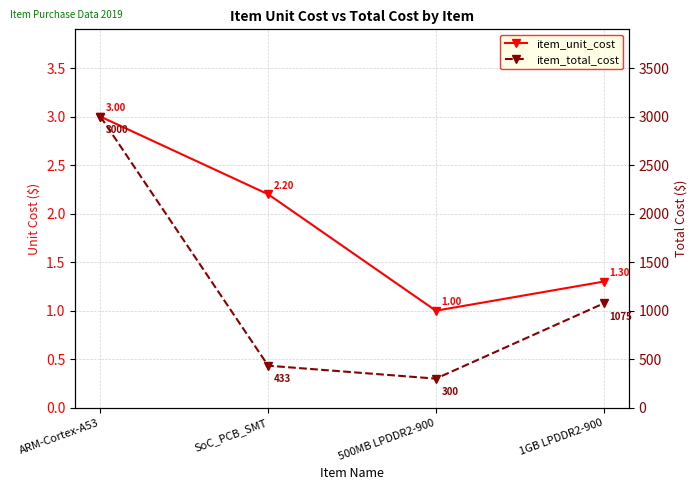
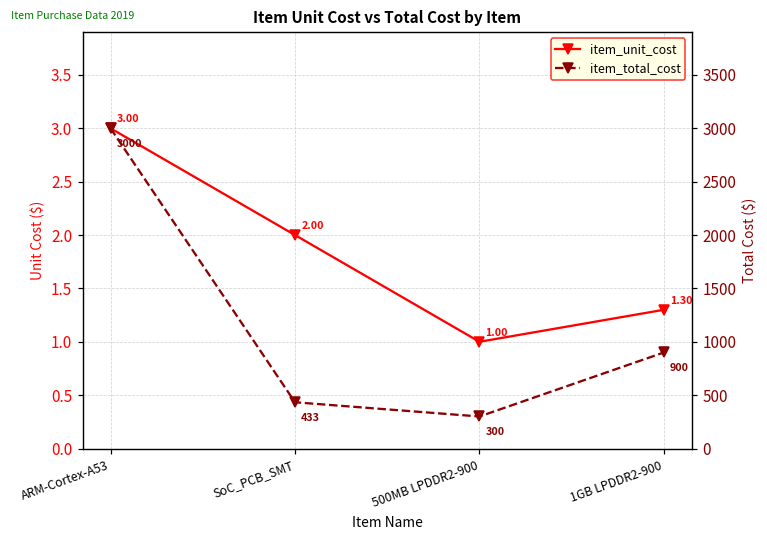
item_unit_cost, SoC_PCB_SMT: 2.20 -> 2.00
item_total_cost, 1GB LPDDR2-900: 1075 -> 900
